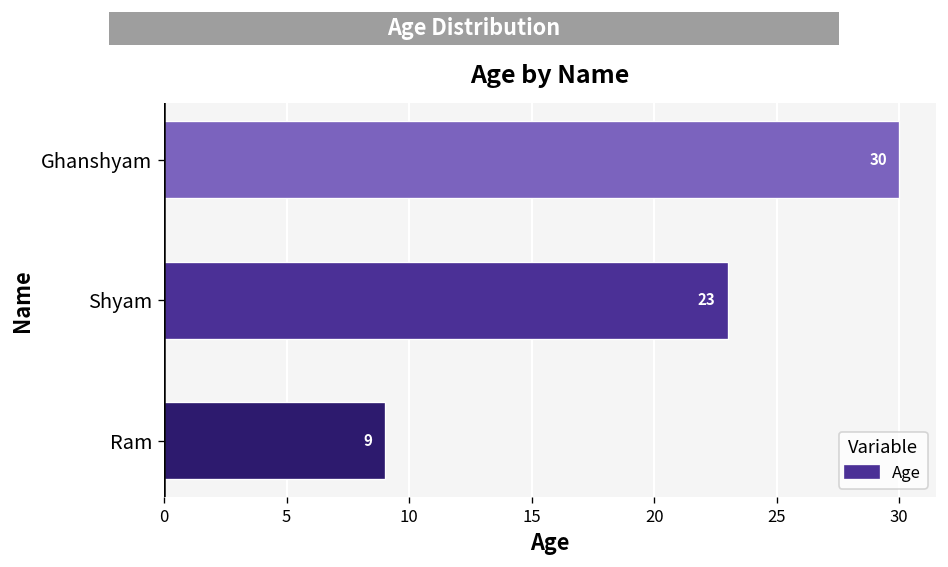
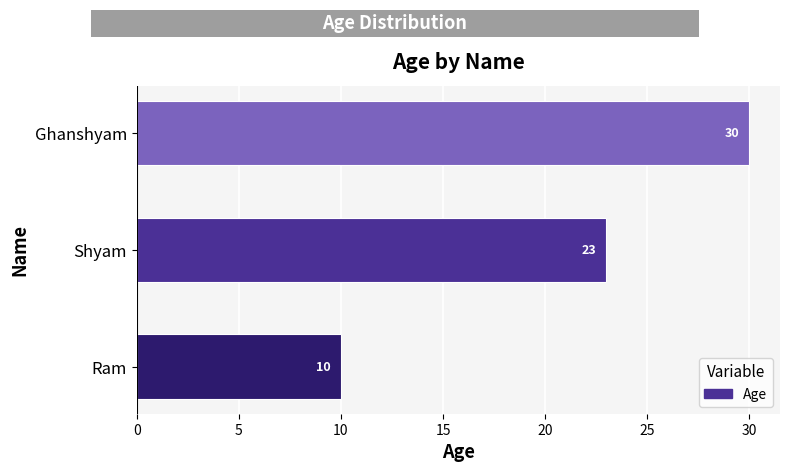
Ram: 9 -> 10
